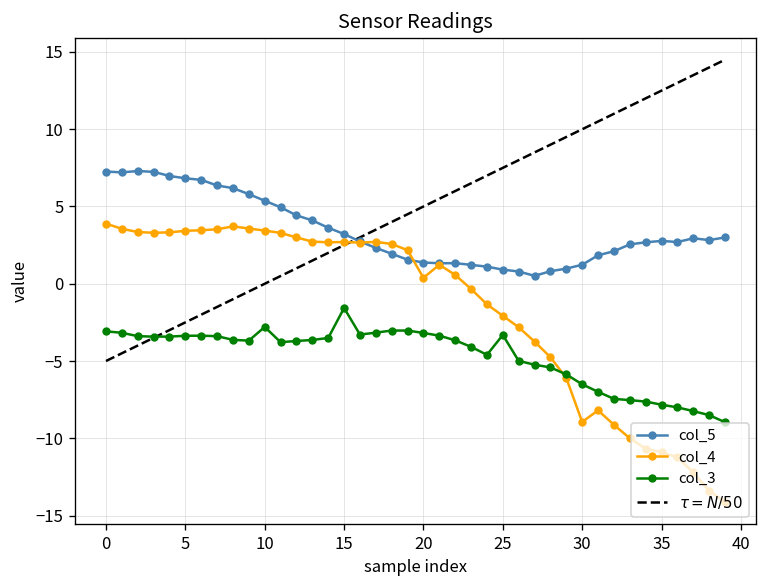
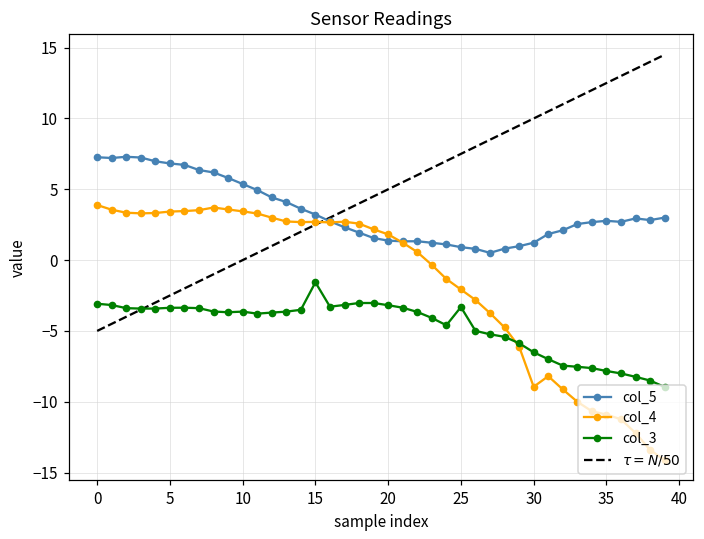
col_3, 10: -2.8 -> -3.6
col_4, 20: 0.4 -> 1.8
